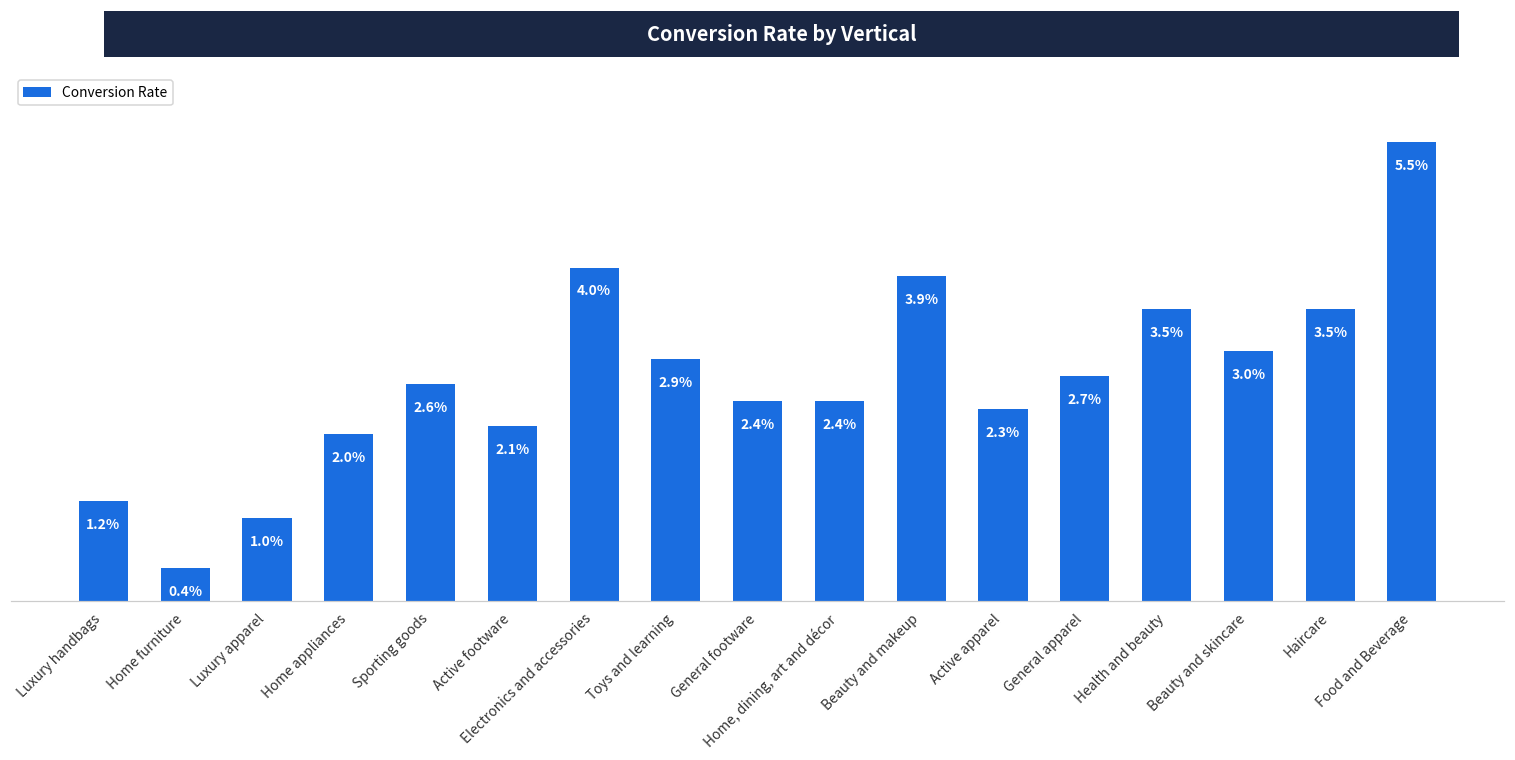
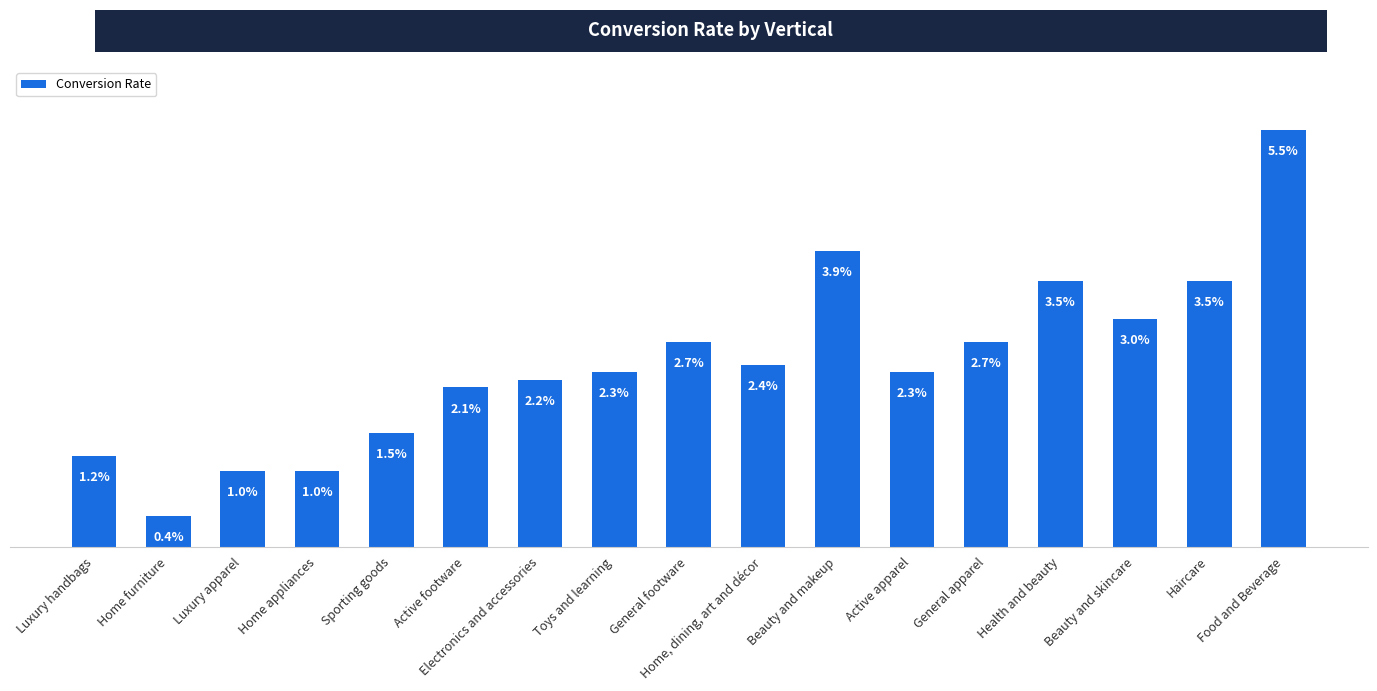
Home appliances: 2.0% -> 1.0%
Sporting goods: 2.6% -> 1.5%
Electronics and accessories: 4.0% -> 2.2%
Toys and learning: 2.9% -> 2.3%
General footware: 2.4% -> 2.7%
